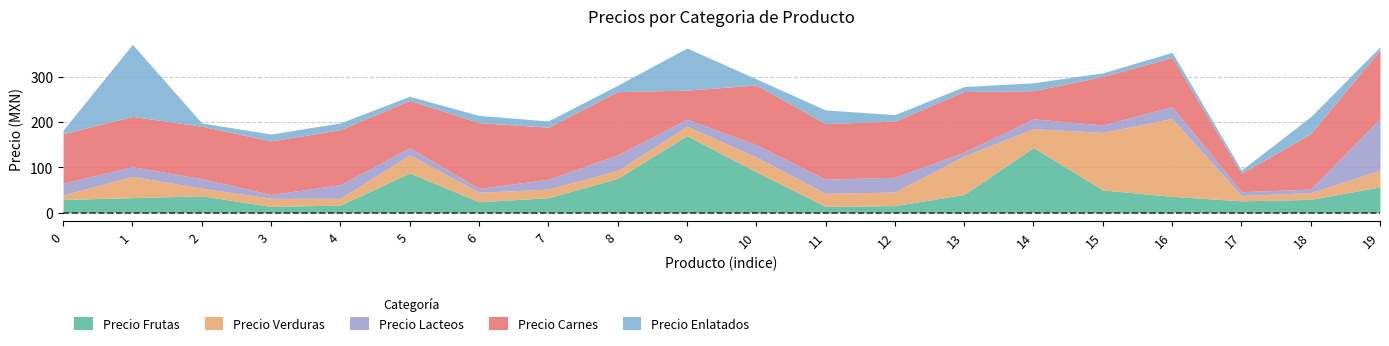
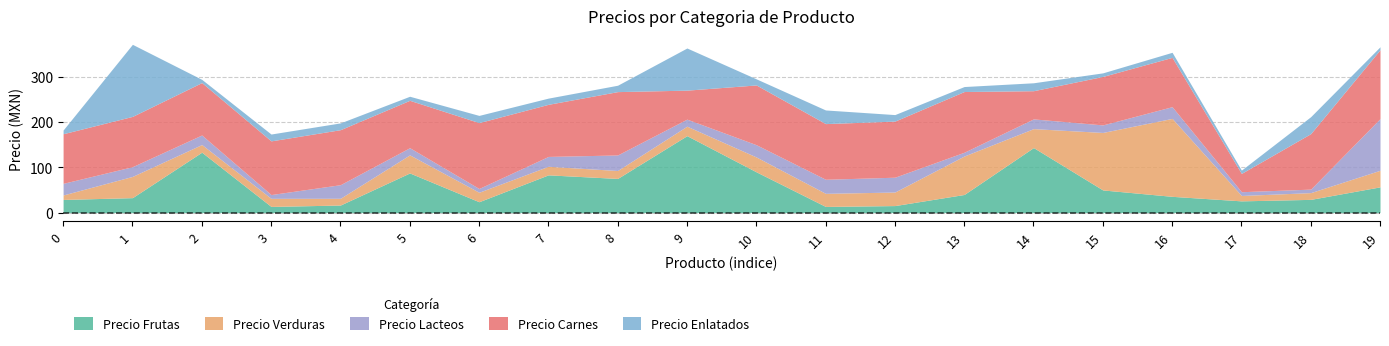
Precio Frutas, 2: 40 -> 130
Precio Frutas, 7: 30 -> 80
